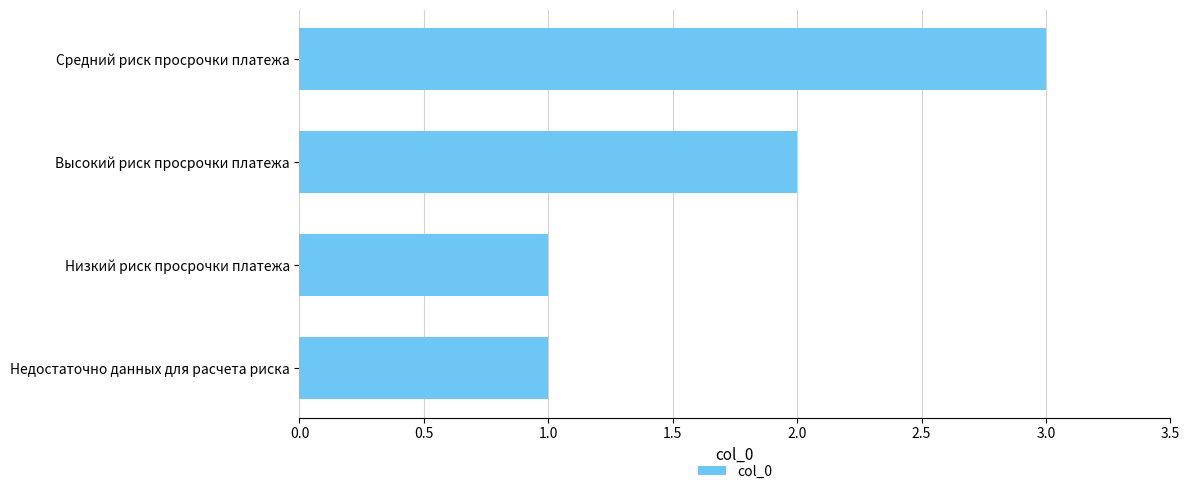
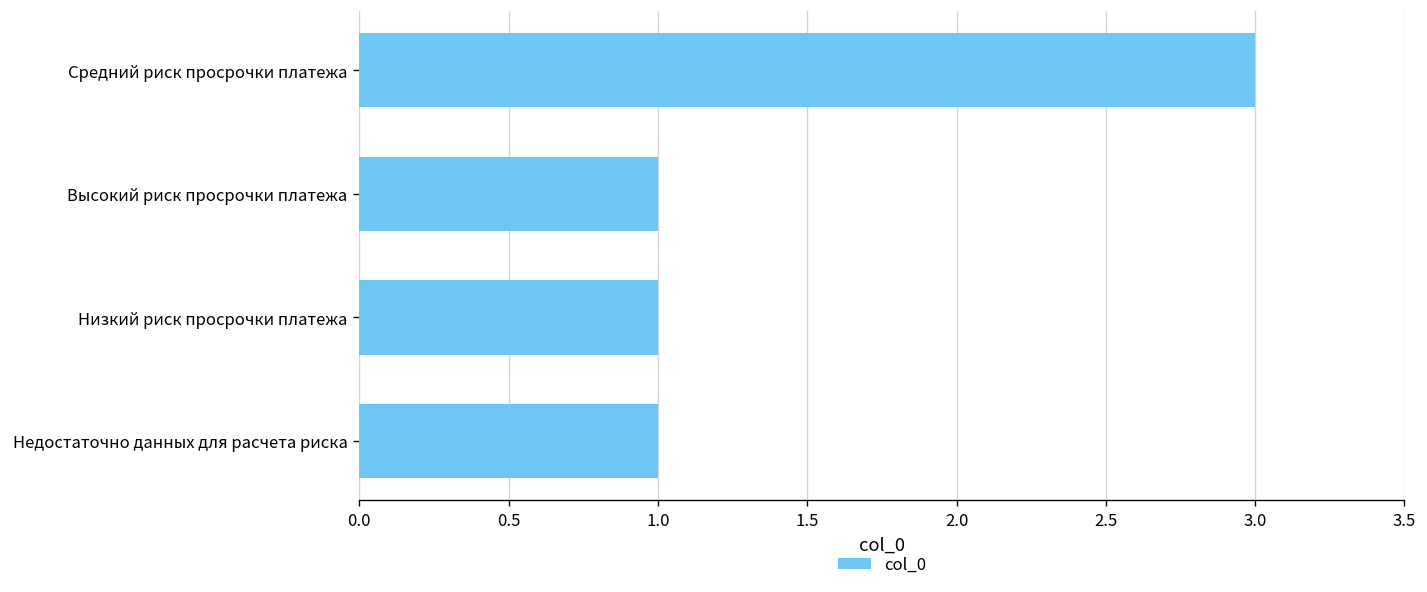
Высокий риск просрочки платежа: 2 -> 1
